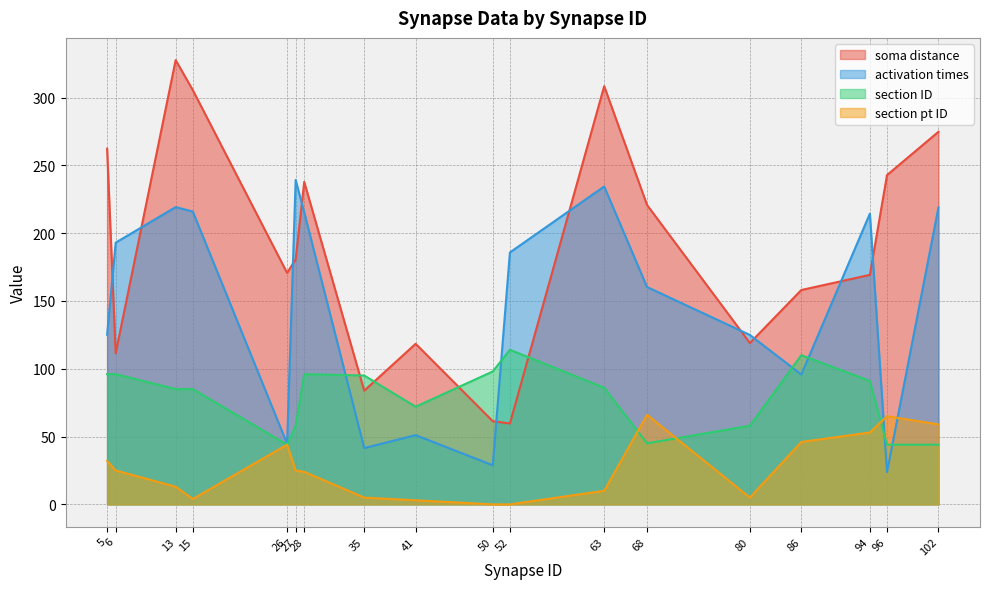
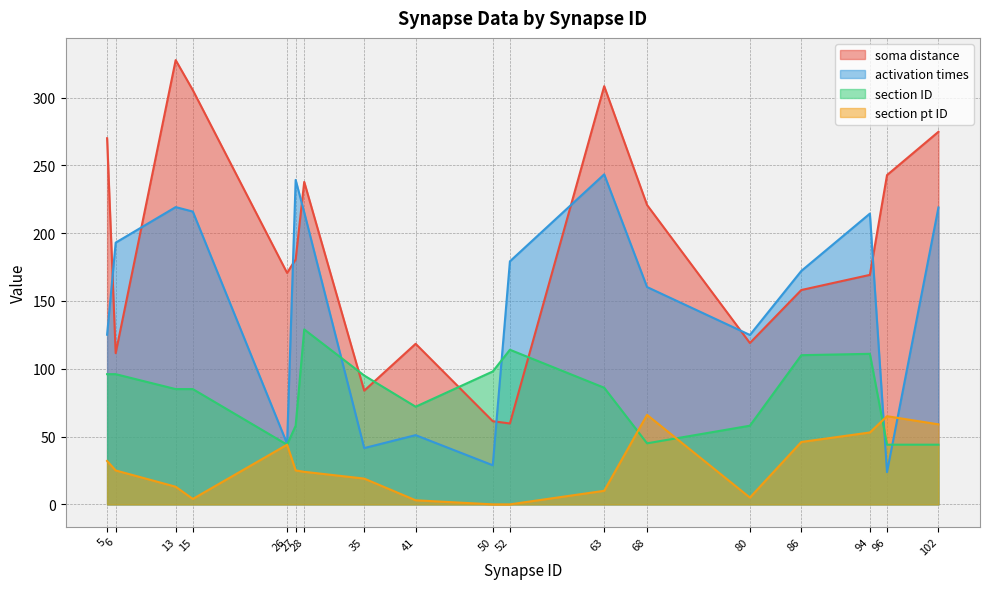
soma distance, 5: 262 -> 270
section ID, 28: 96 -> 129
section pt ID, 35: 5 -> 19
activation times, 52: 186 -> 179
activation times, 63: 234 -> 243
activation times, 86: 96 -> 172
section ID, 94: 91 -> 111
